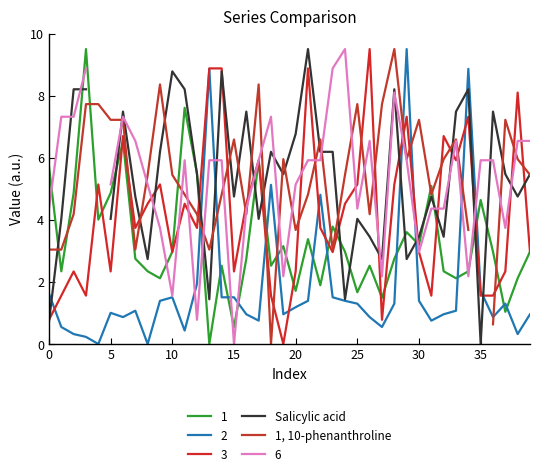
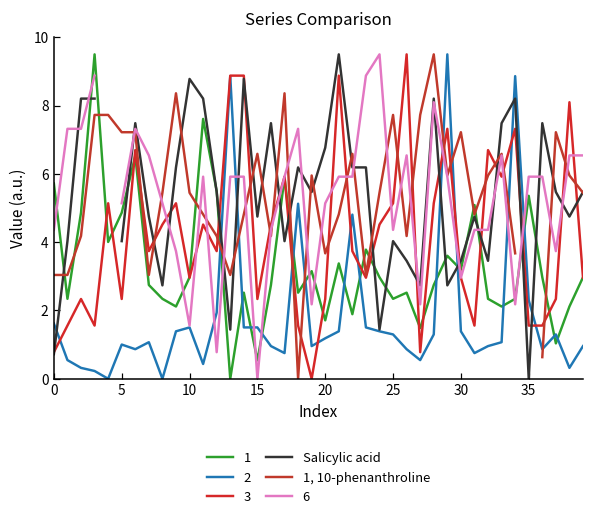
1, 25: 1.7 -> 2.3
1, 35: 4.6 -> 5.4
2, 35: 1.7 -> 2.3
